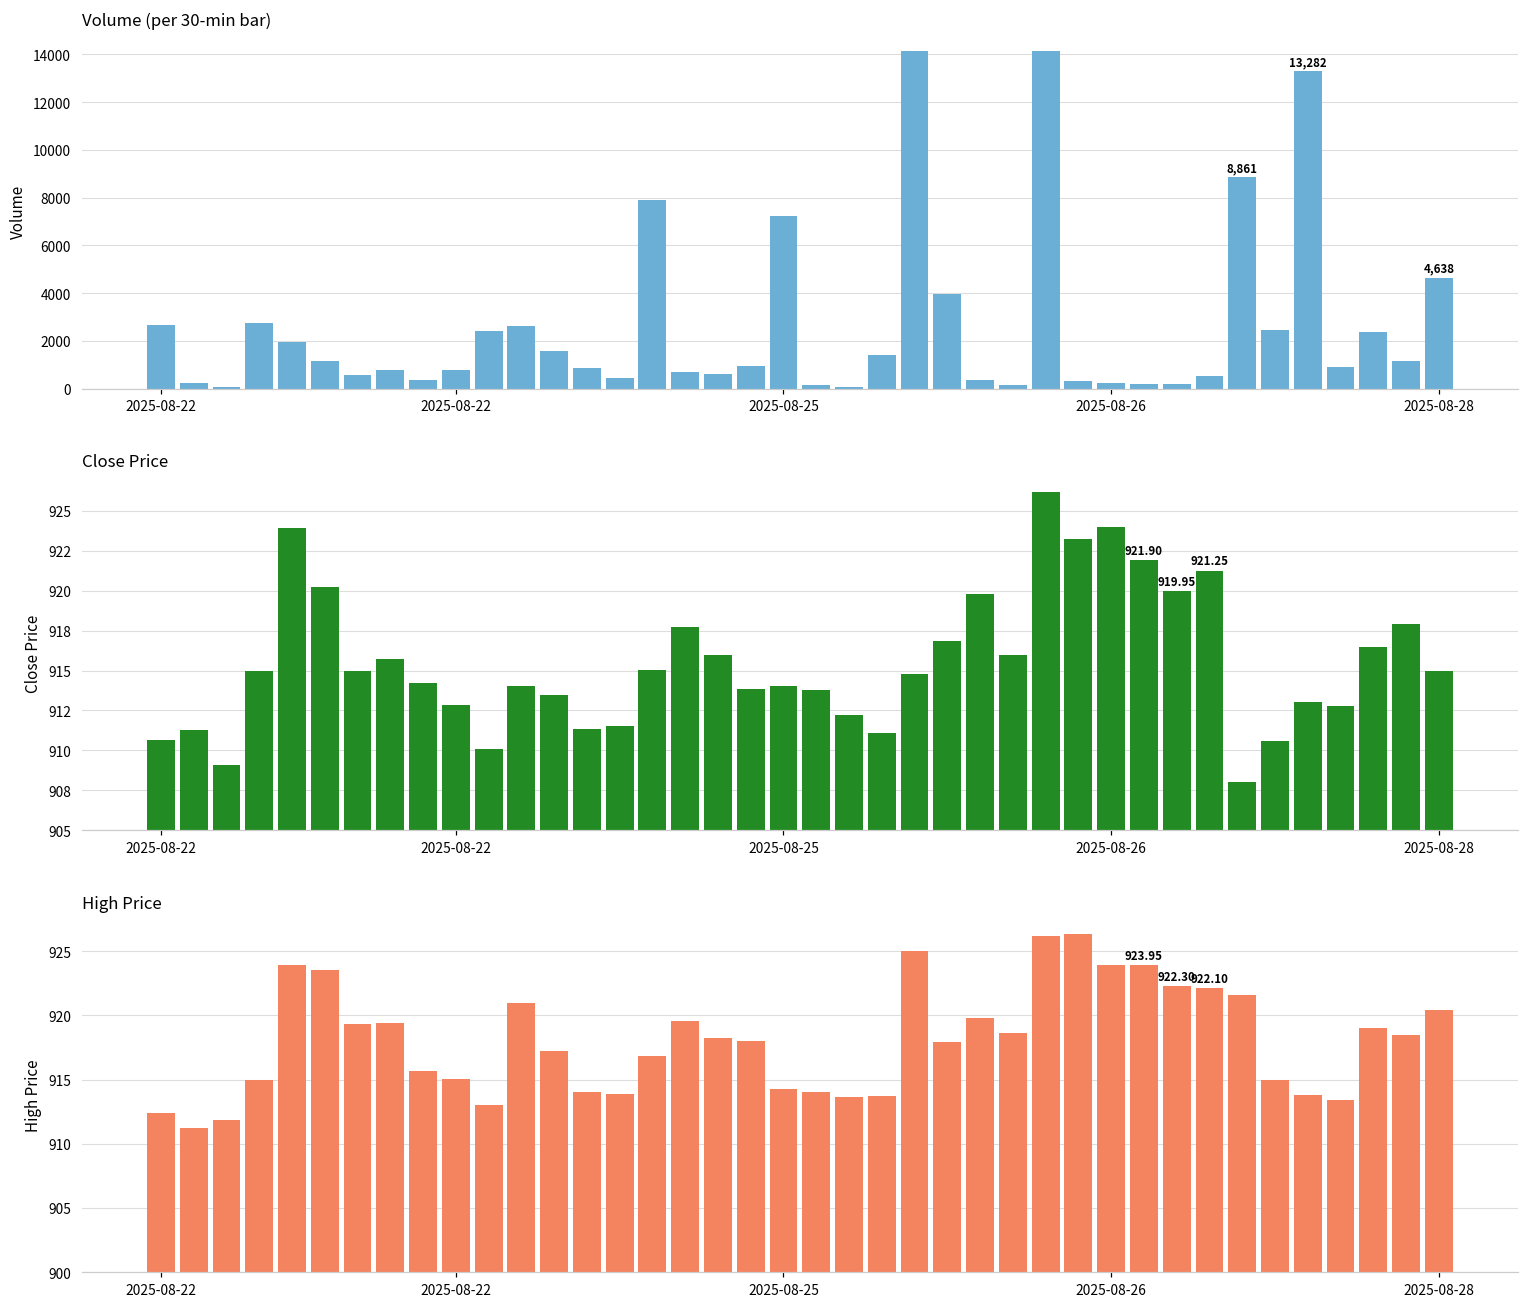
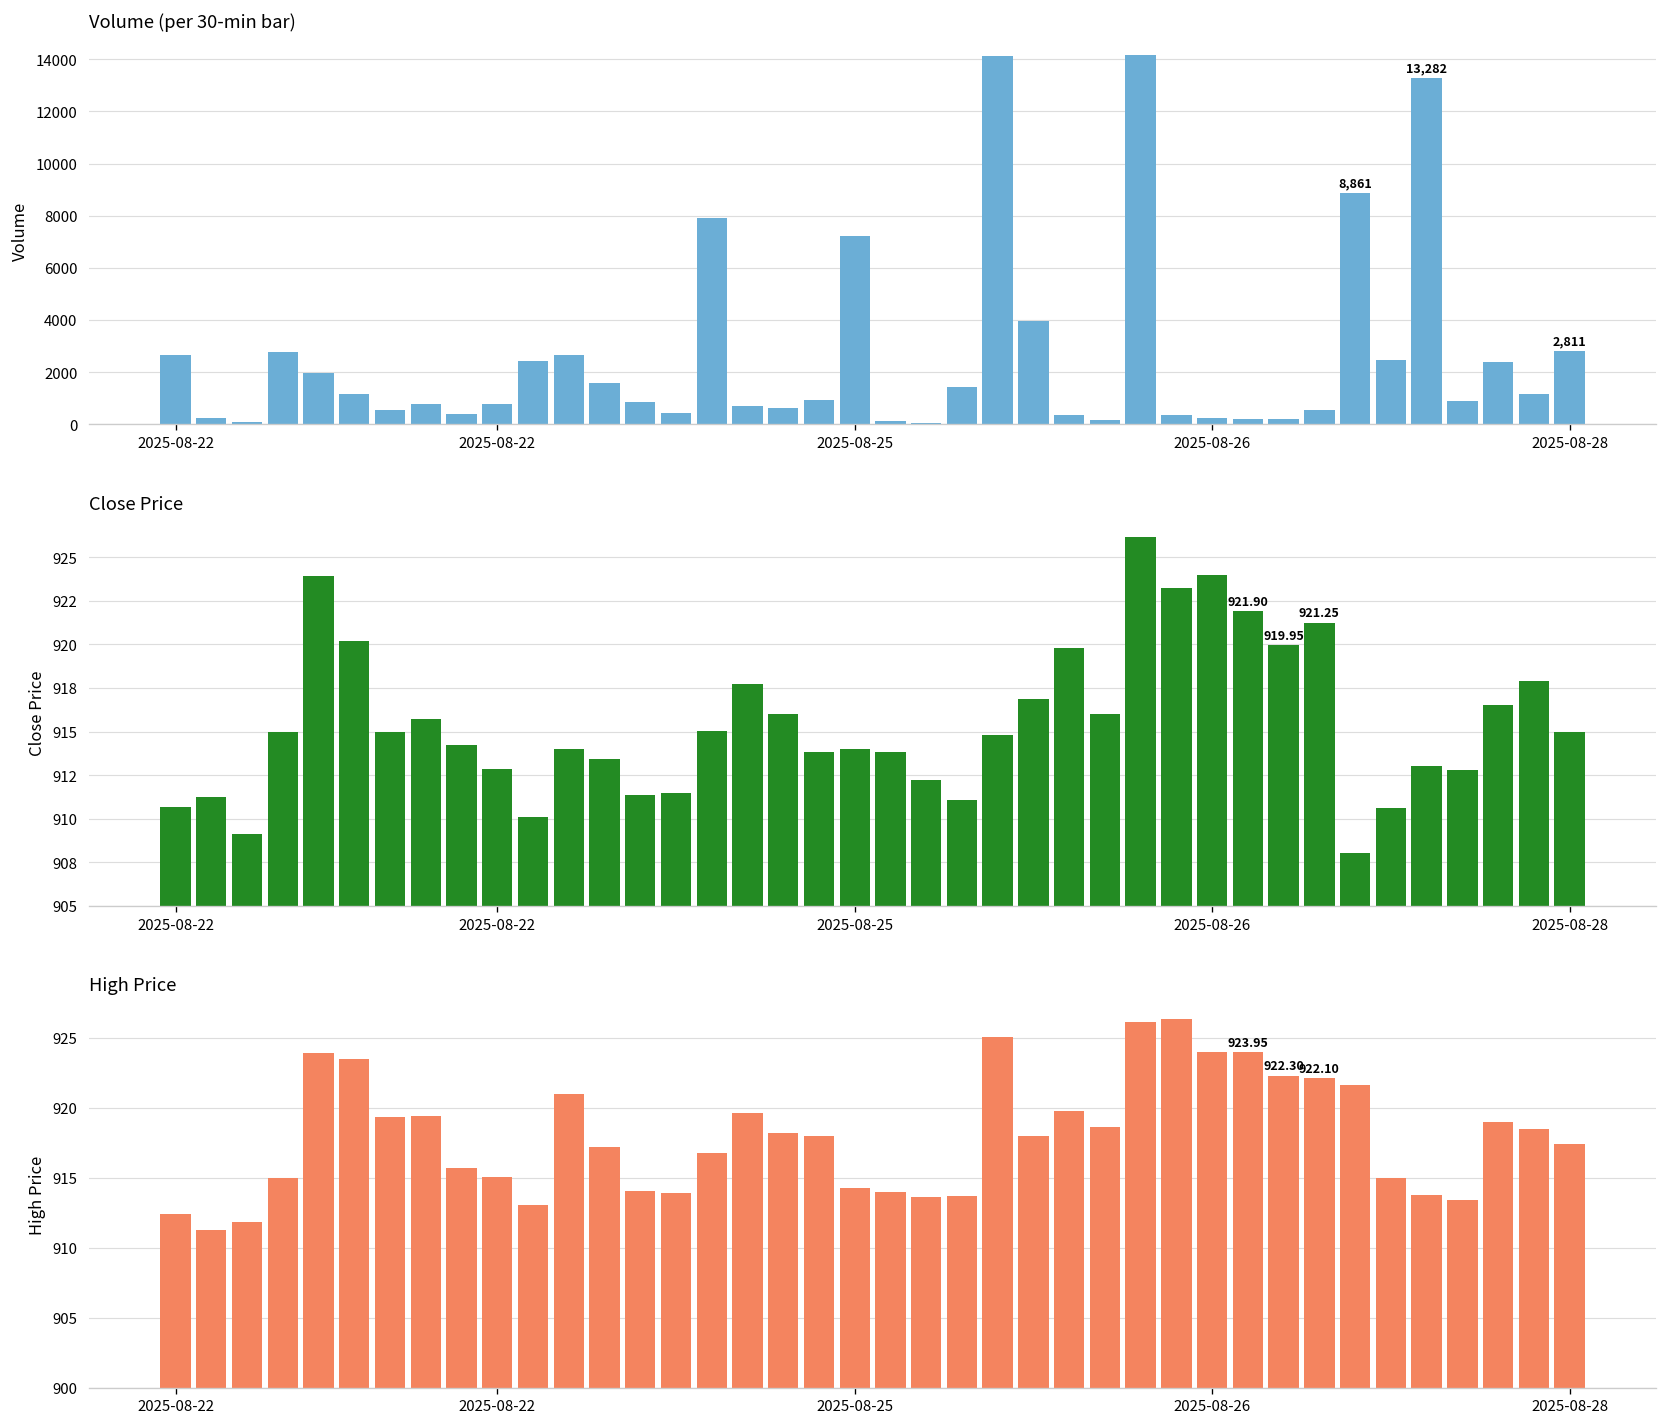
Volume (per 30-min bar), 2025-08-28: 4,638 -> 2,811
High Price, 2025-08-28: 920.5 -> 917.4
